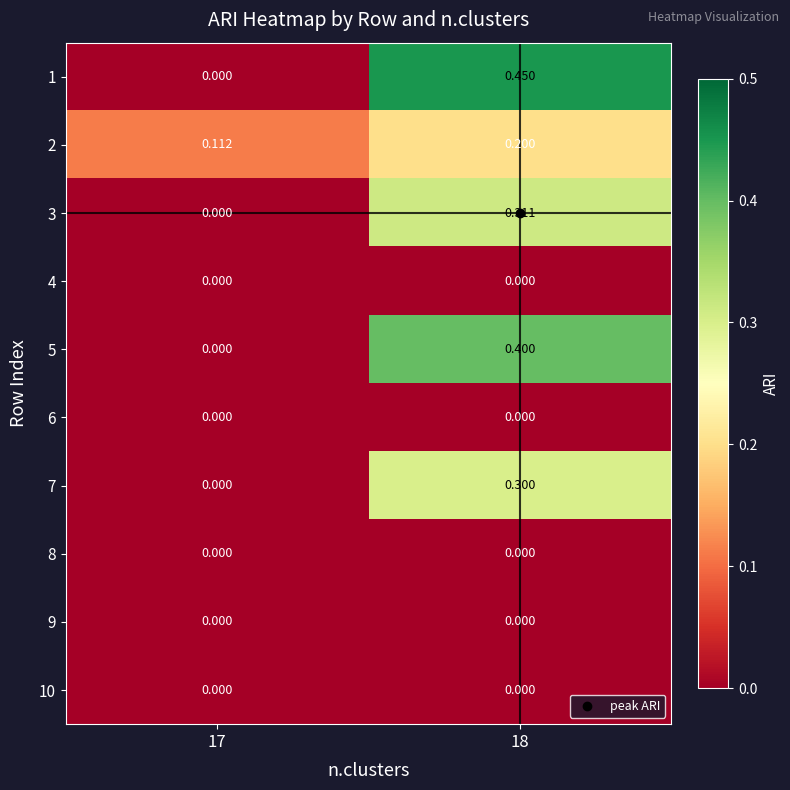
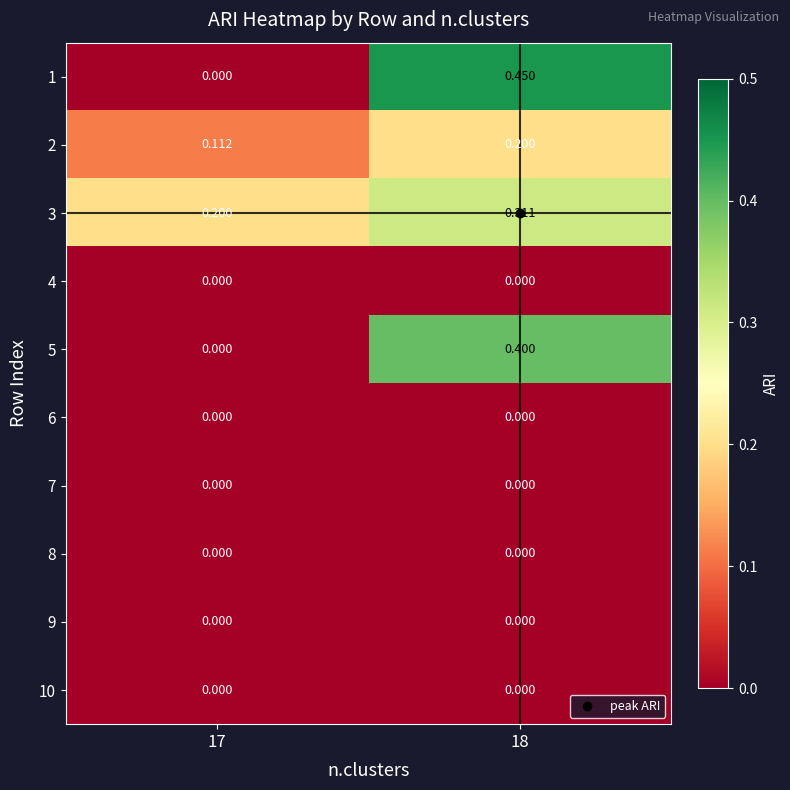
3, 17: 0.000 -> 0.200
7, 18: 0.300 -> 0.000
